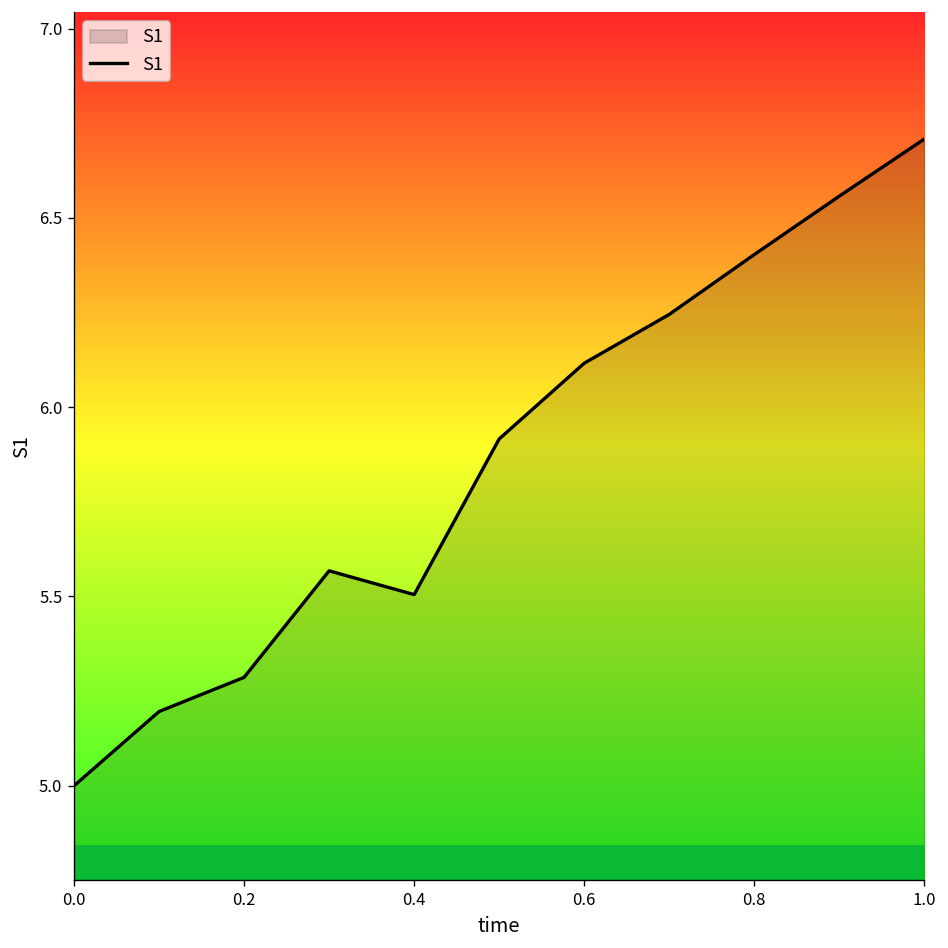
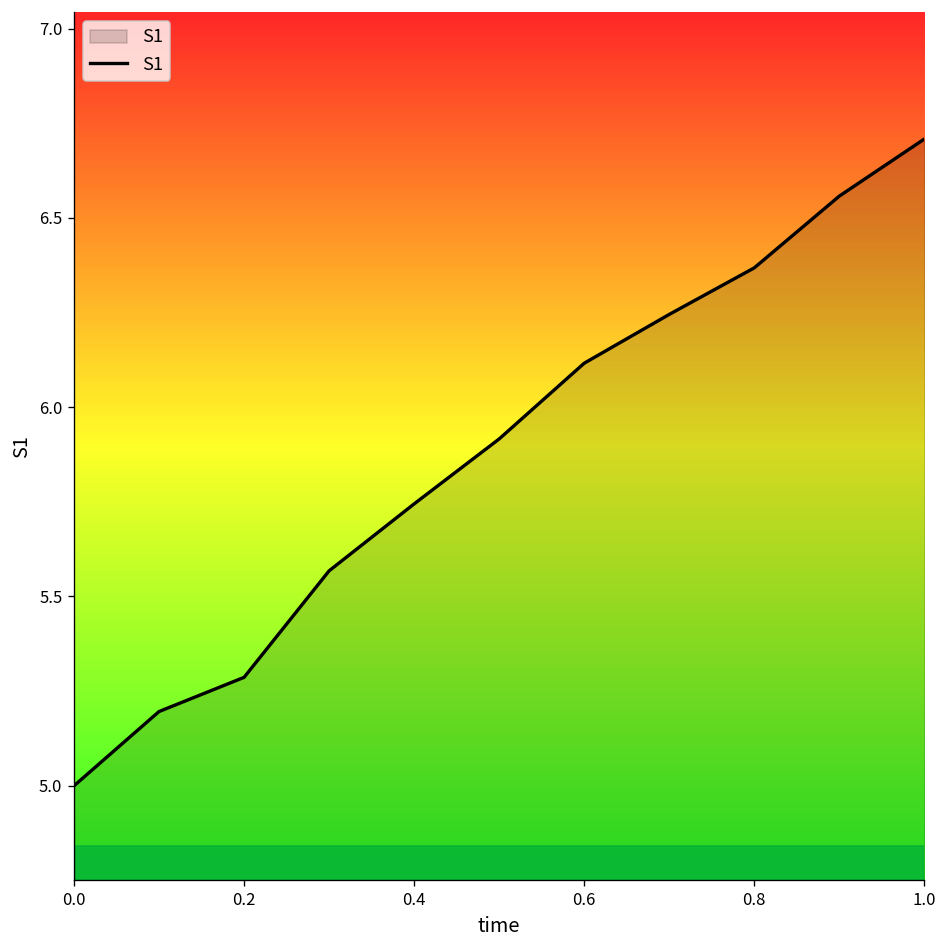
0.4: 5.50 -> 5.74
0.8: 6.40 -> 6.37
